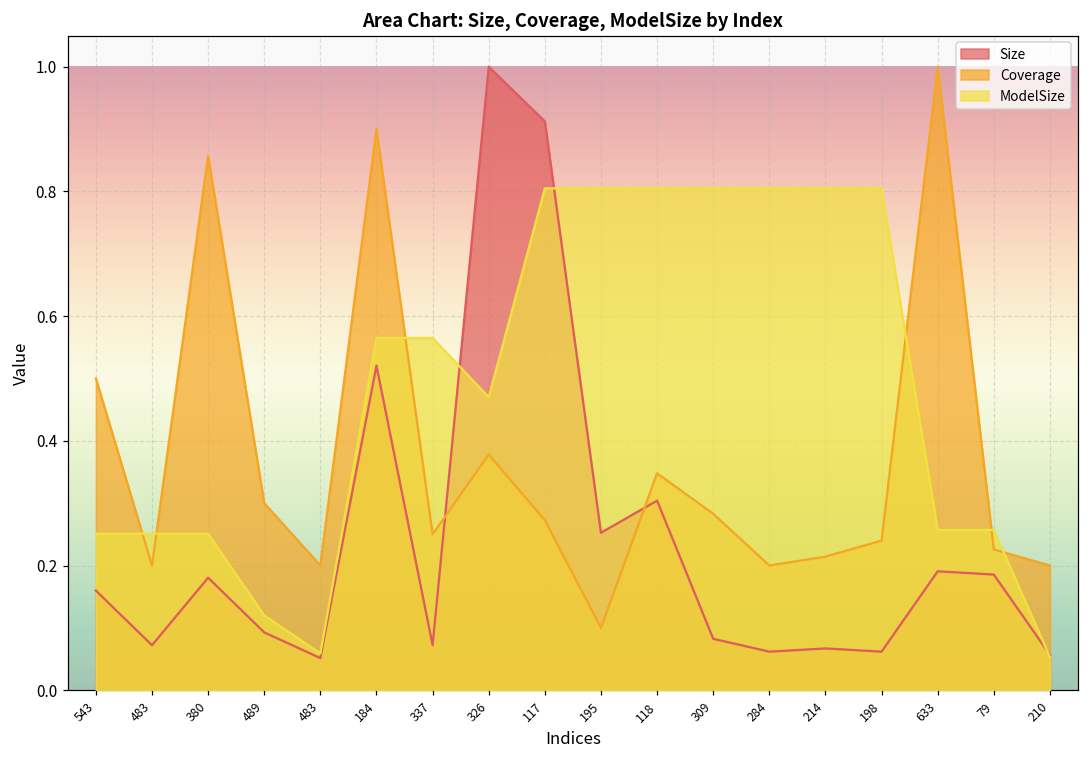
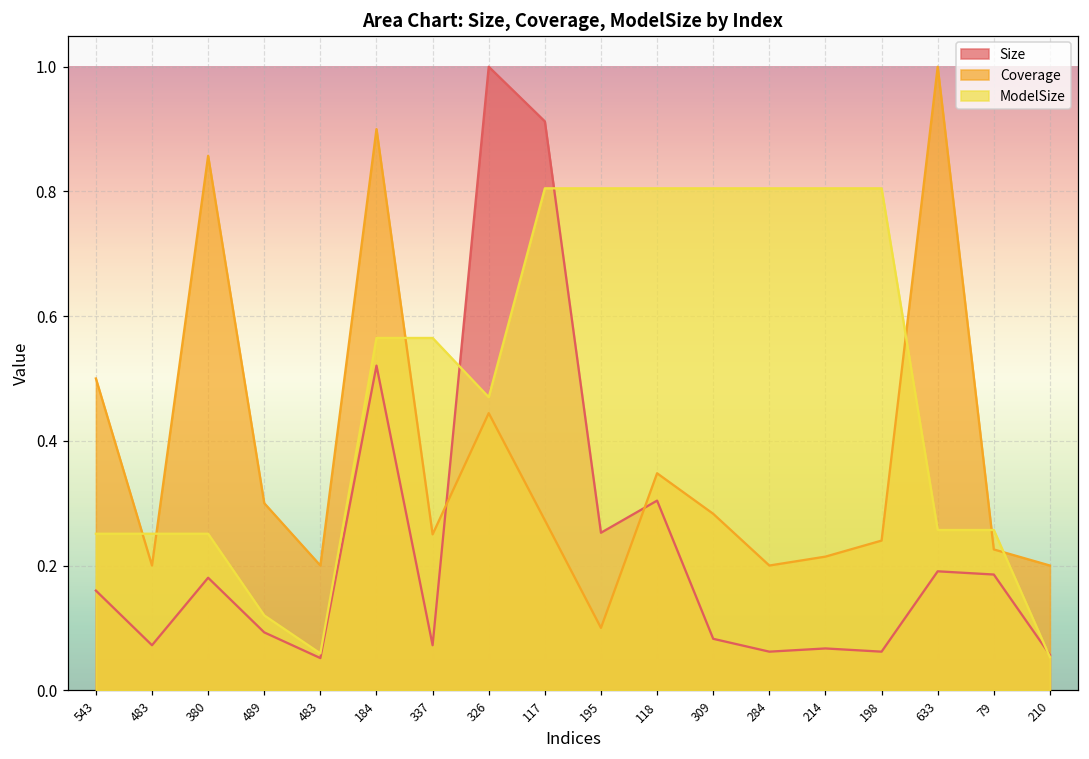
Coverage, 326: 0.38 -> 0.44
